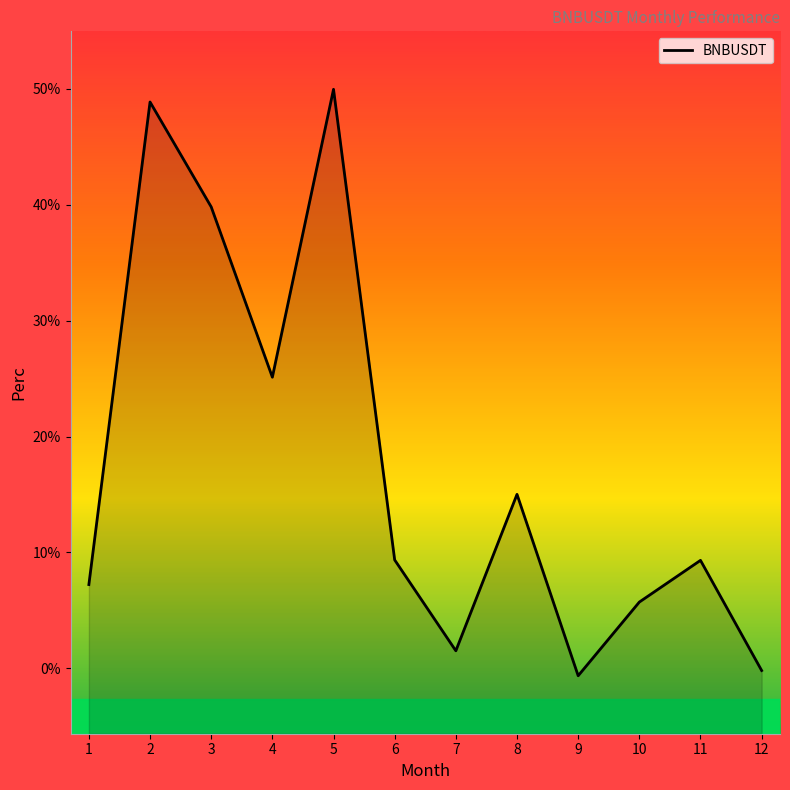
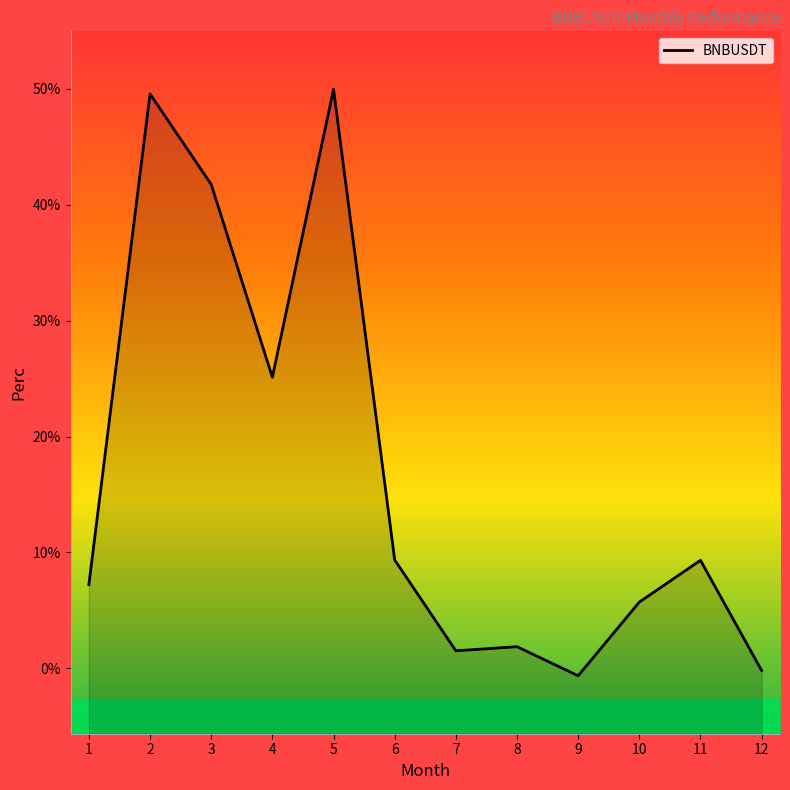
2: 48.9% -> 49.6%
3: 39.8% -> 41.7%
8: 15.0% -> 1.9%
